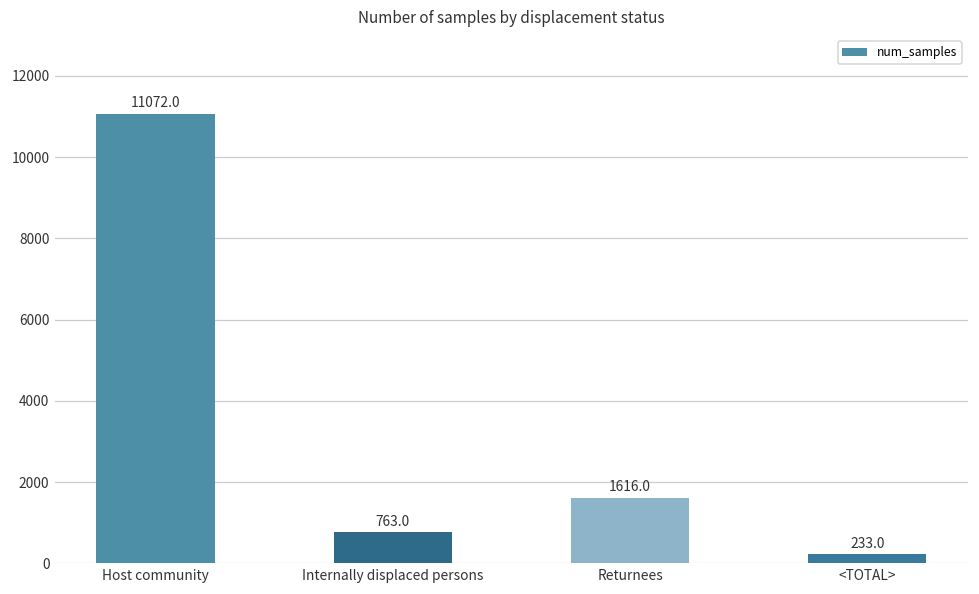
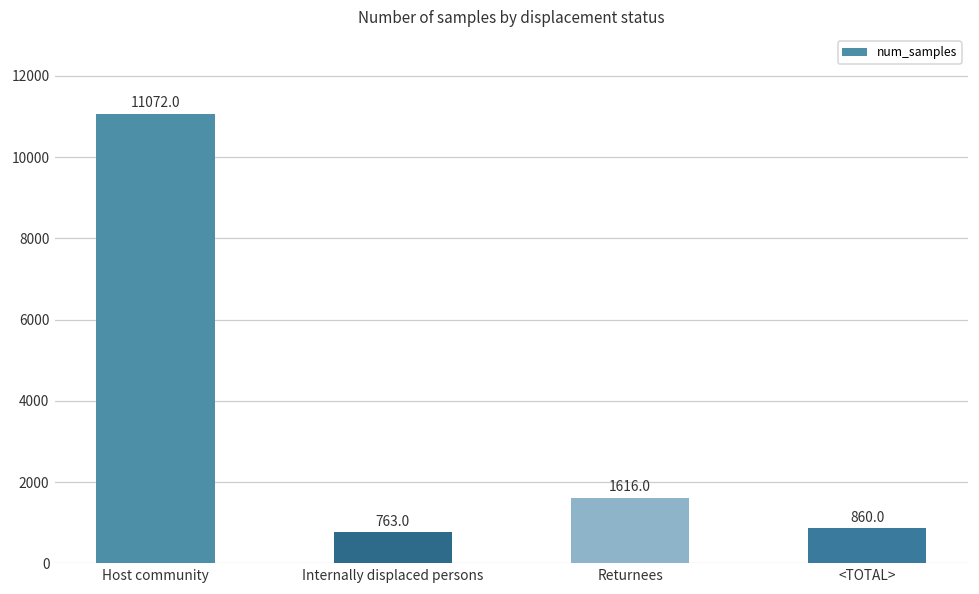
<TOTAL>: 233.0 -> 860.0
